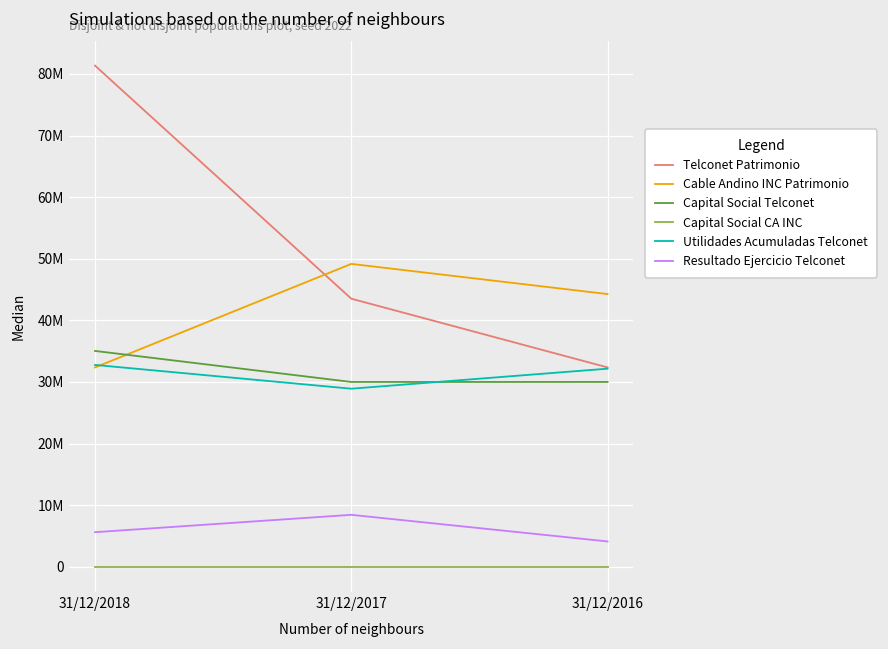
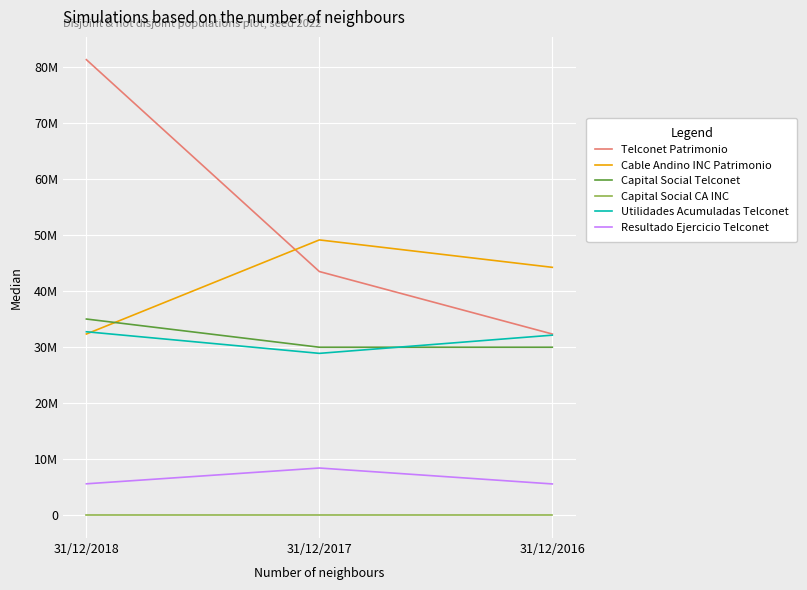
Resultado Ejercicio Telconet, 31/12/2016: 4000000 -> 6000000
